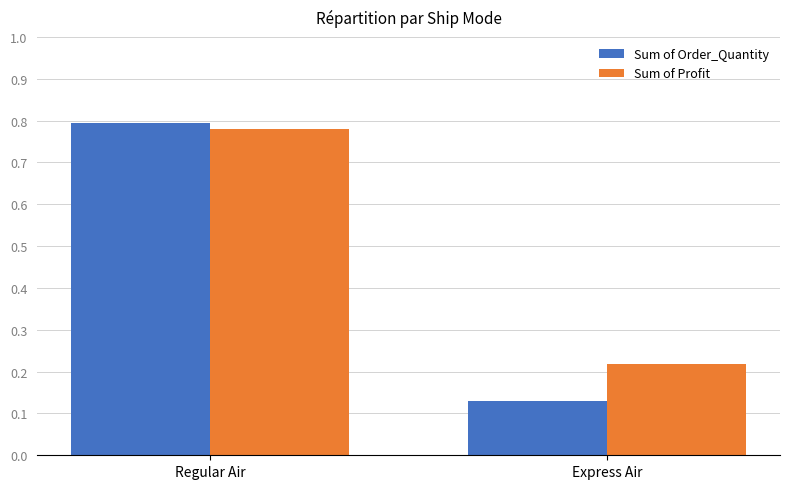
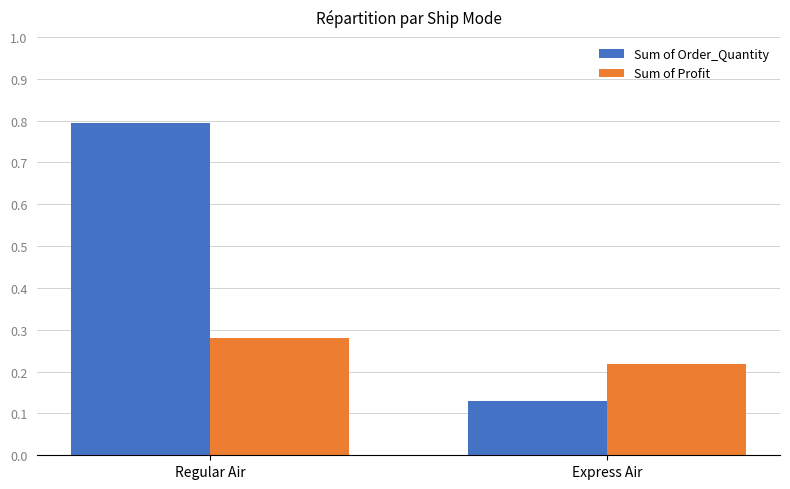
Sum of Profit, Regular Air: 0.78 -> 0.28
